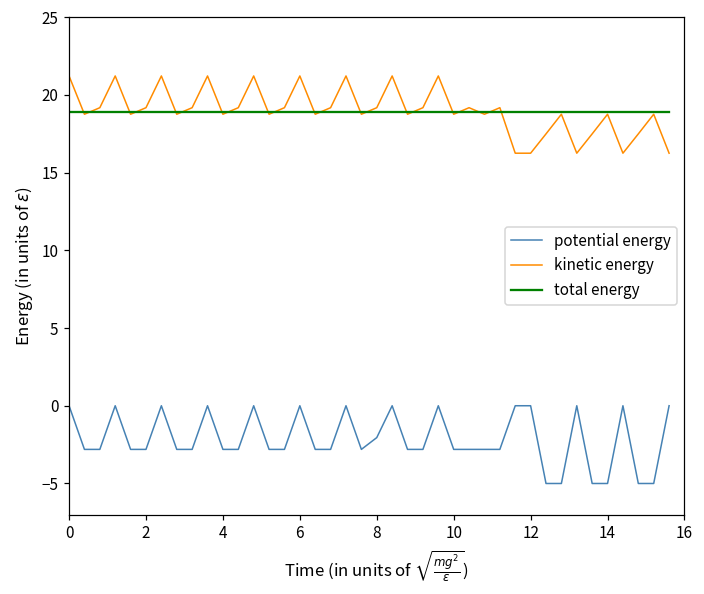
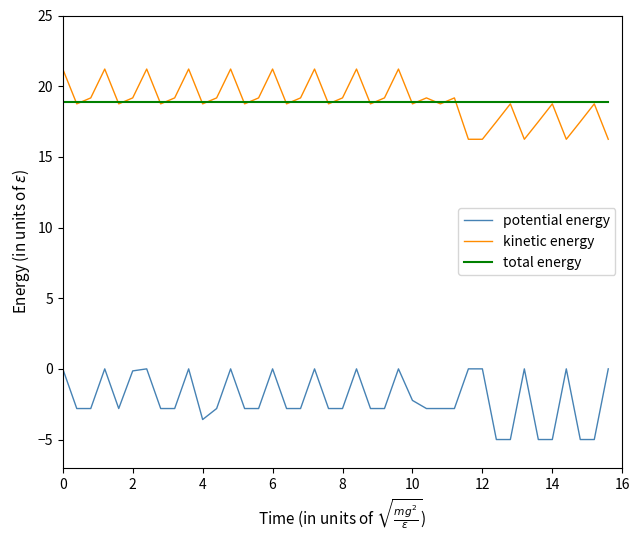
potential energy, 2: -2.8 -> -0.1
potential energy, 4: -2.8 -> -3.6
potential energy, 8: -2.0 -> -2.8
potential energy, 10: -2.8 -> -2.2
